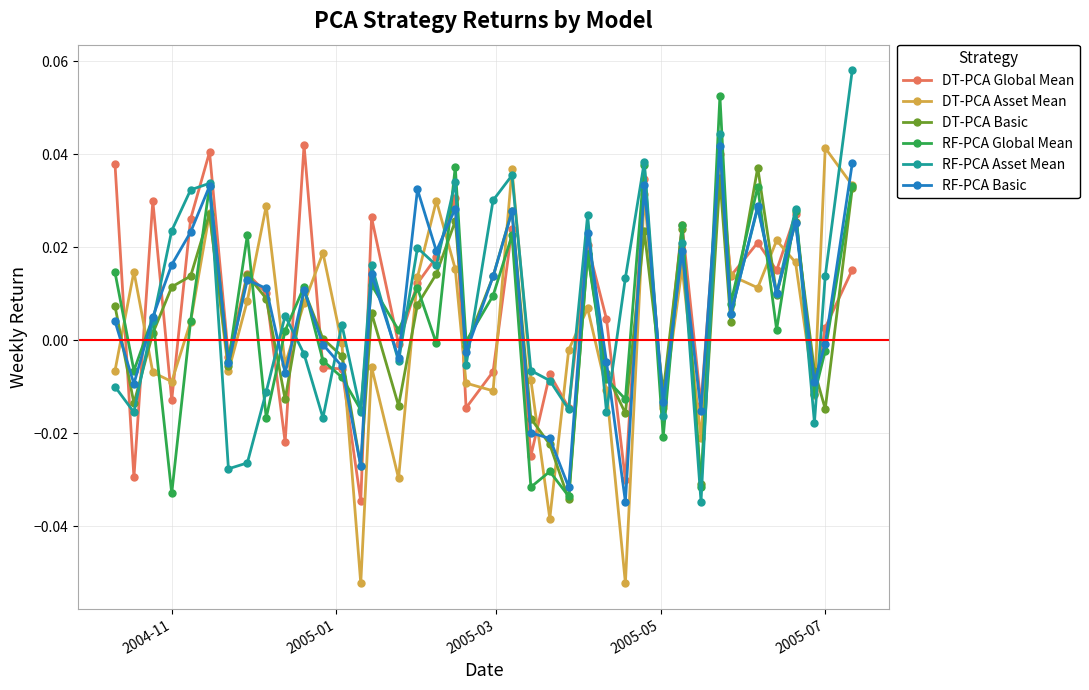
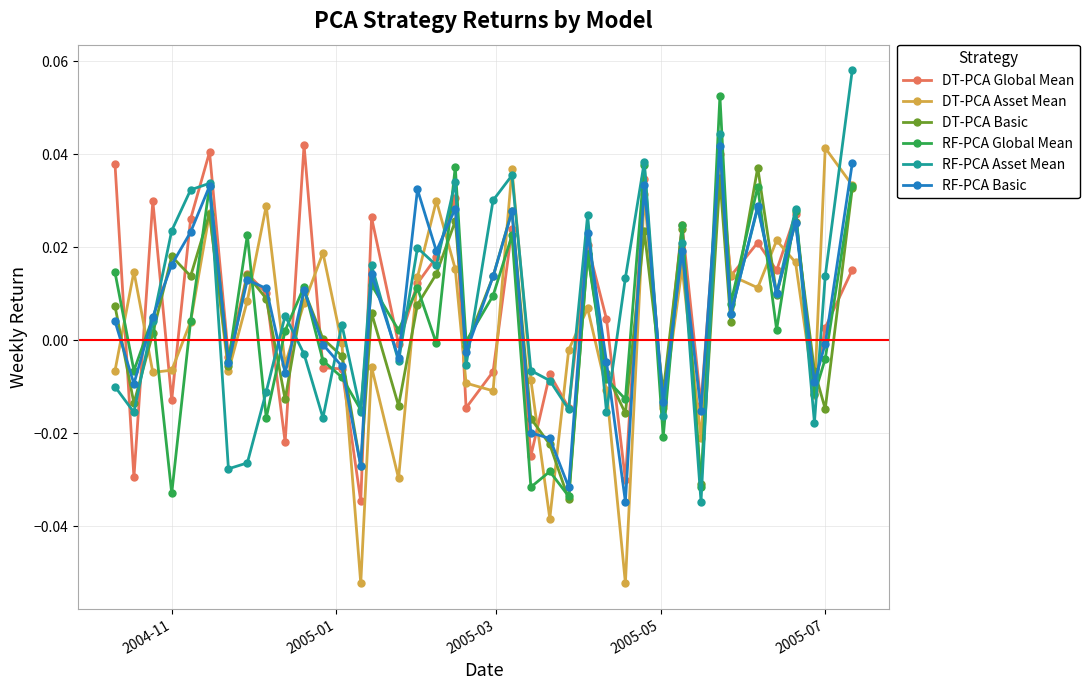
DT-PCA Asset Mean, 2004-11: -0.009 -> -0.006
DT-PCA Basic, 2004-11: 0.011 -> 0.018
RF-PCA Global Mean, 2005-07: -0.002 -> -0.004
